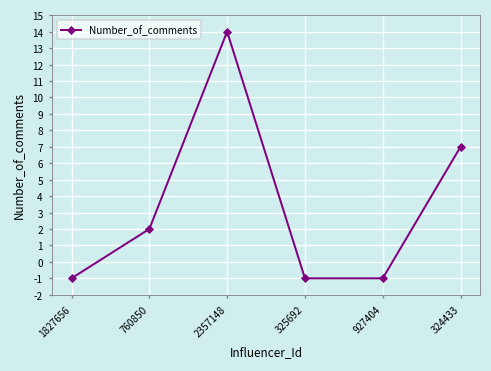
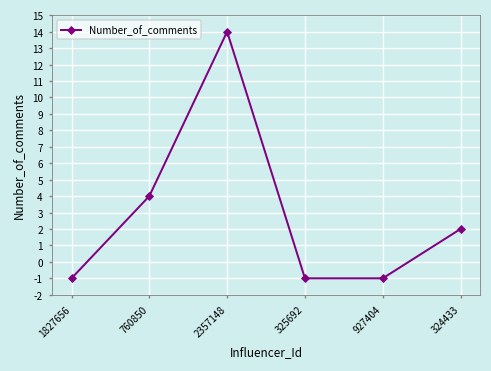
760850: 2 -> 4
324433: 7 -> 2
